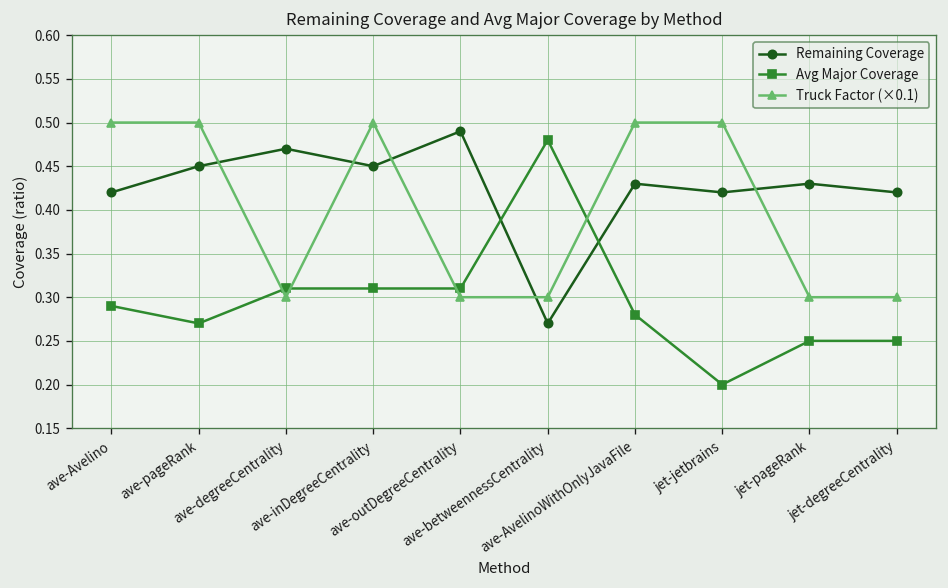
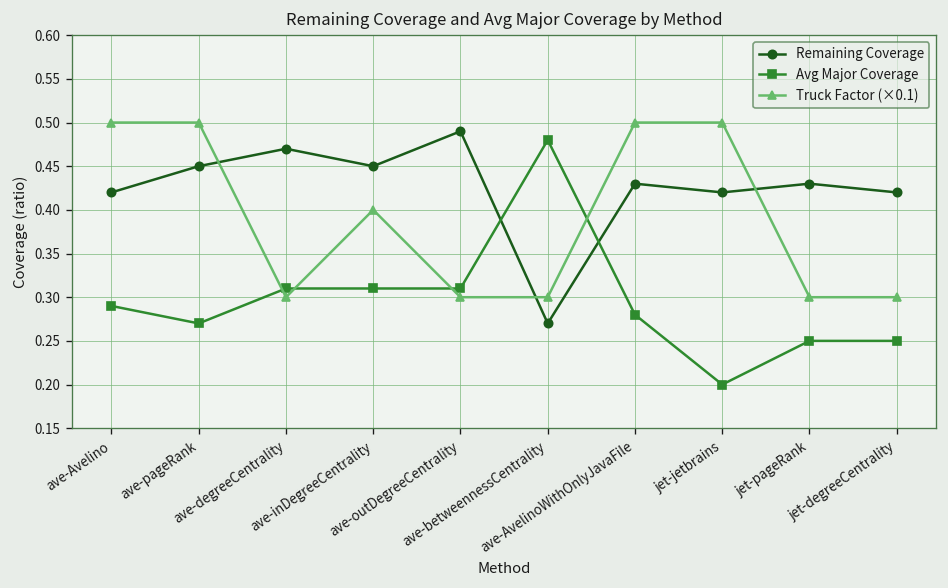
Truck Factor (×0.1), ave-inDegreeCentrality: 0.50 -> 0.40
